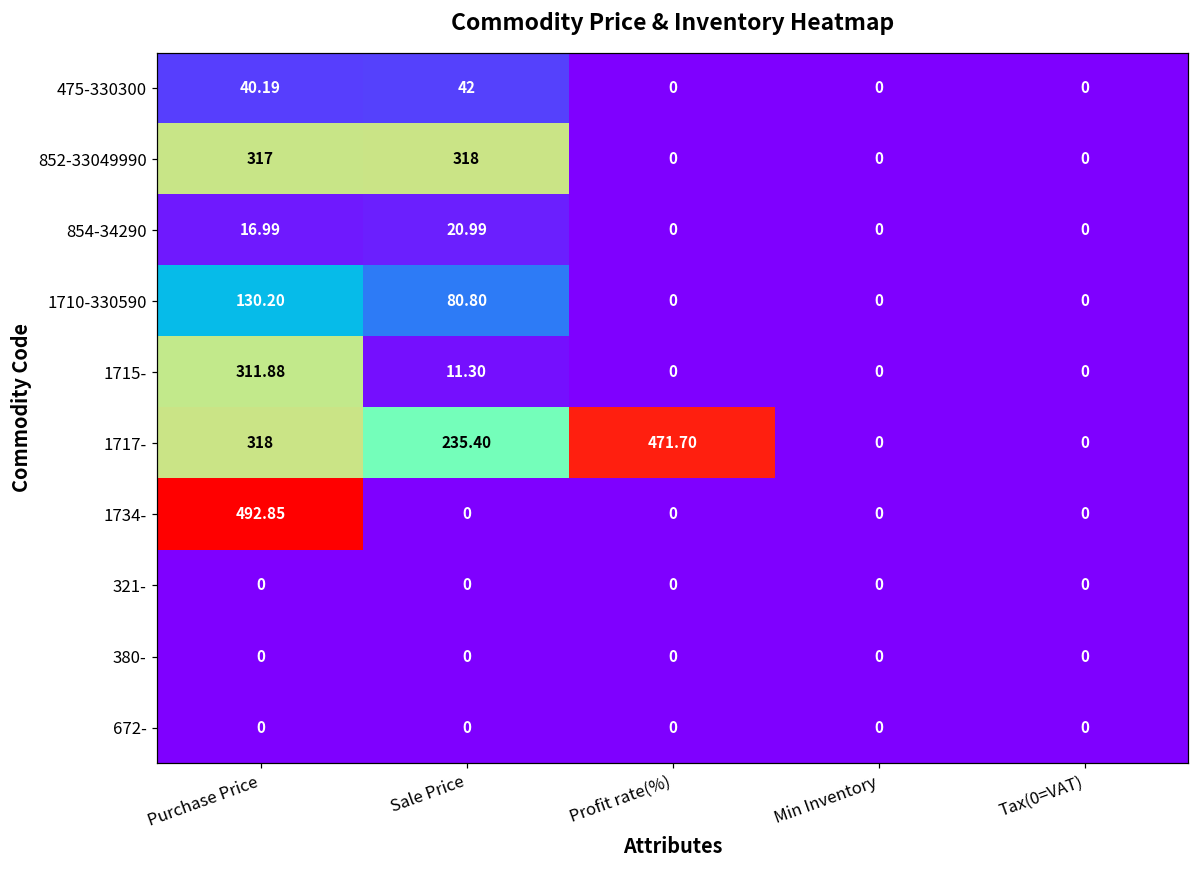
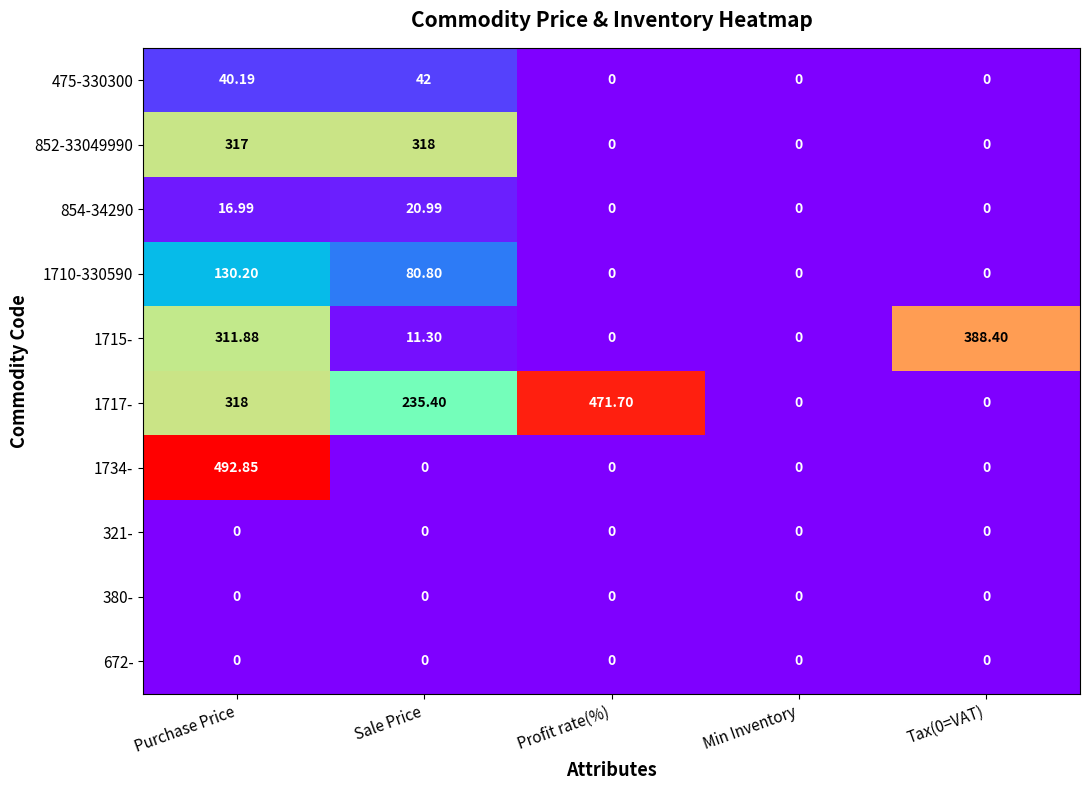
1715-, Tax(0=VAT): 0 -> 388.40
